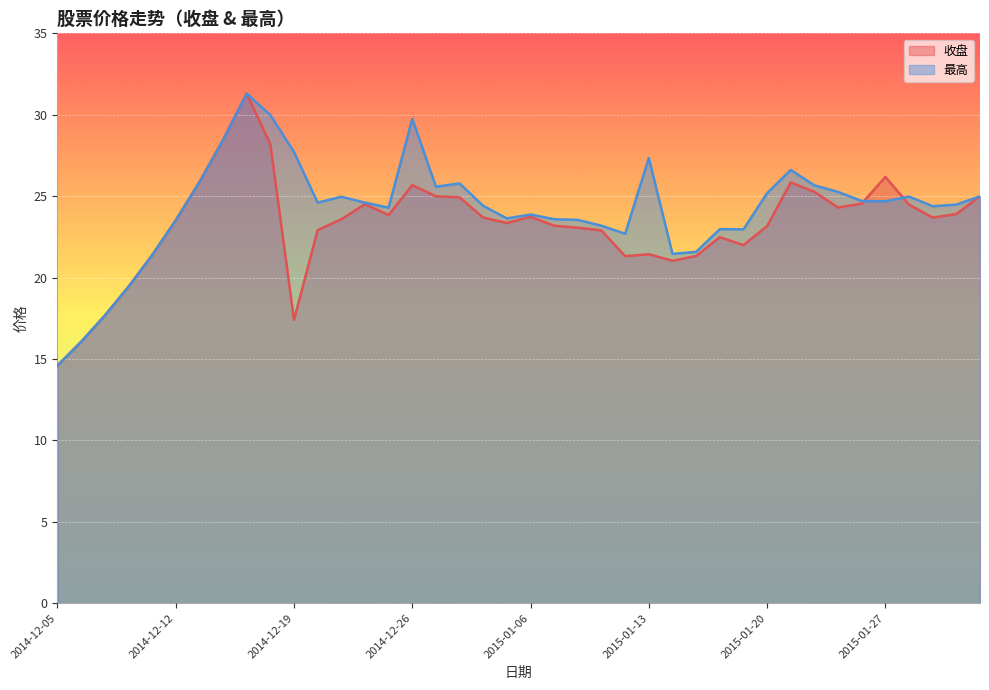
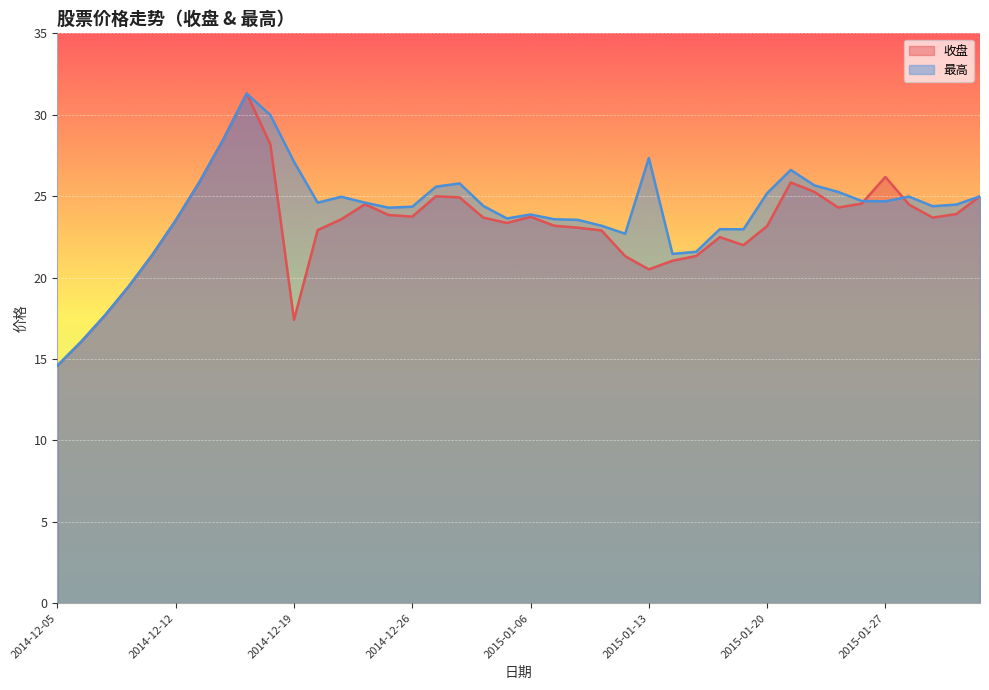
最高, 2014-12-19: 27.7 -> 27.1
收盘, 2014-12-26: 25.7 -> 23.7
最高, 2014-12-26: 29.8 -> 24.4
收盘, 2015-01-13: 21.4 -> 20.5
